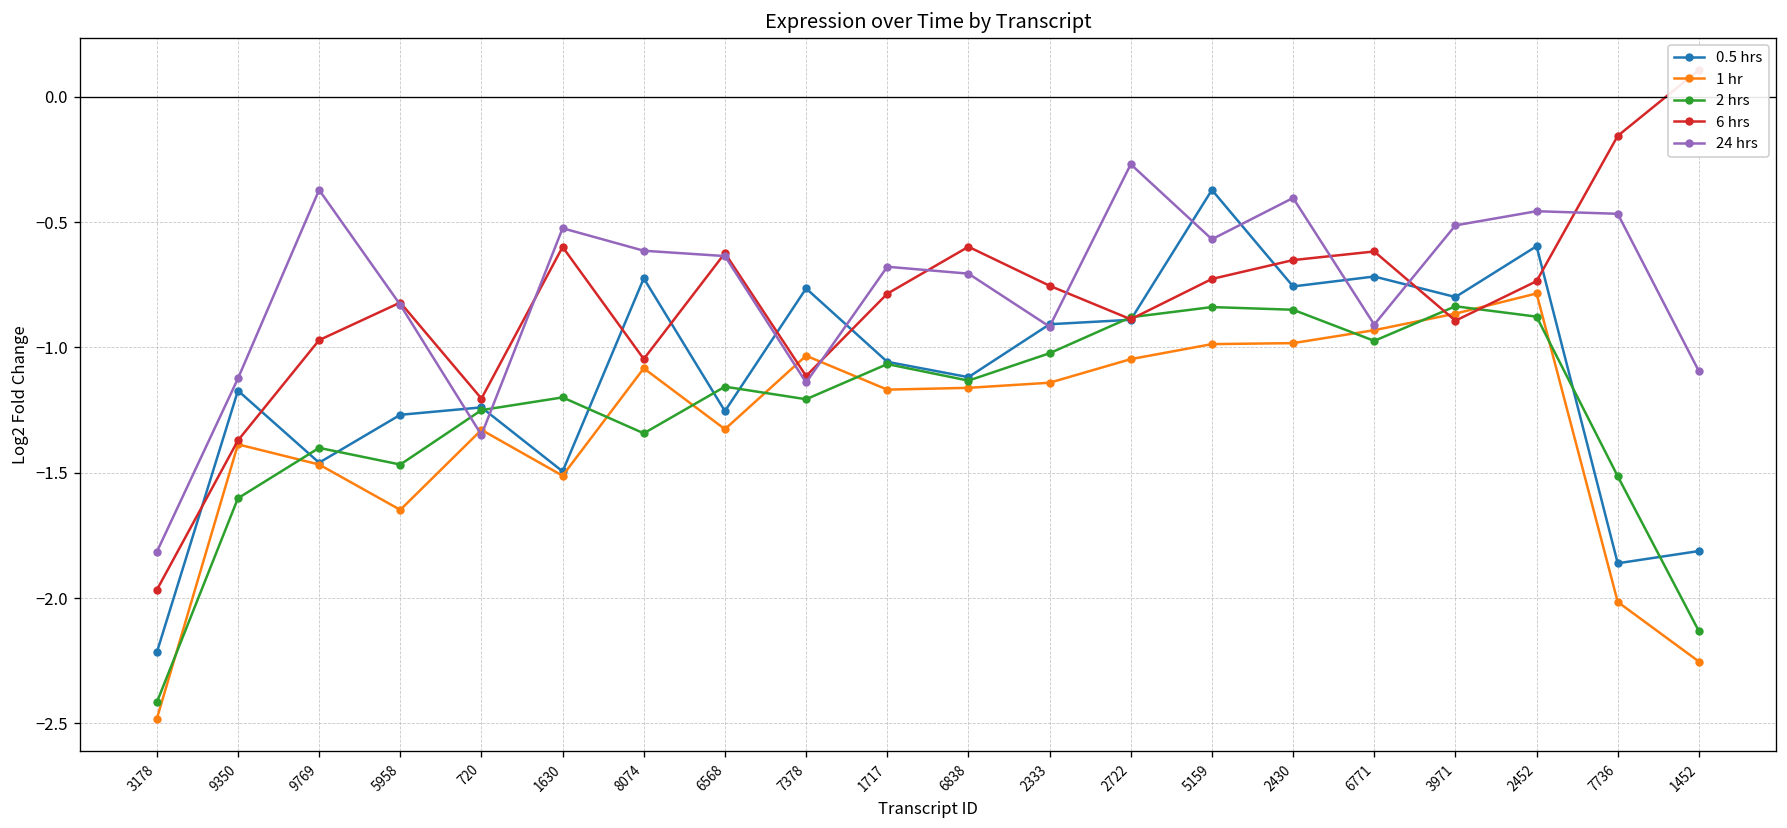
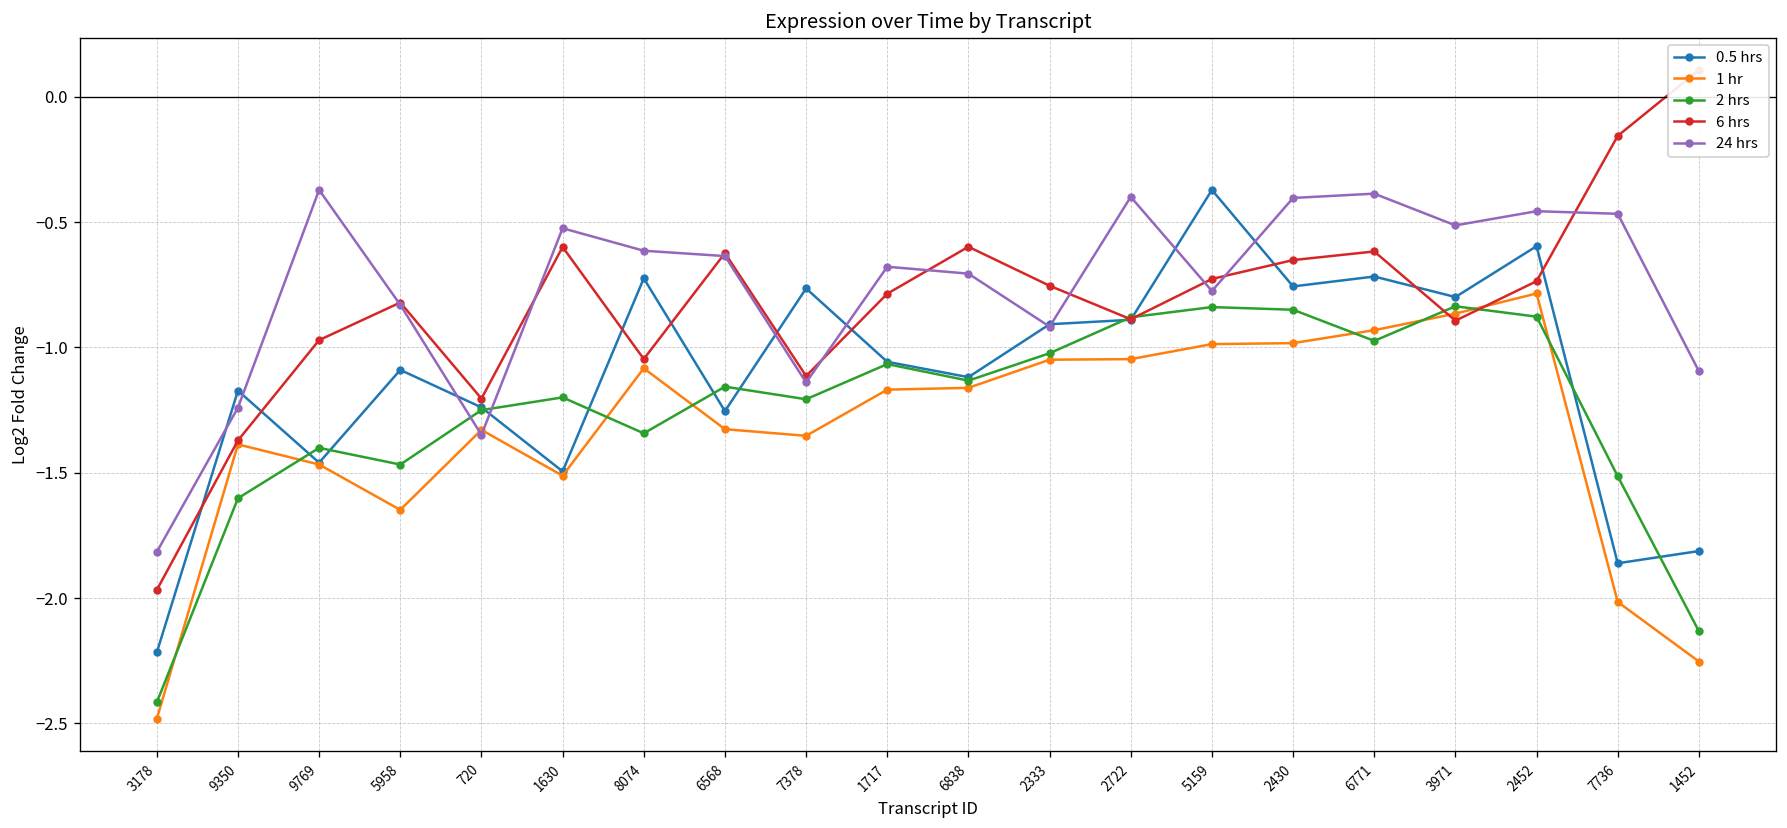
24 hrs, 9350: -1.12 -> -1.24
0.5 hrs, 5958: -1.27 -> -1.09
1 hr, 7378: -1.03 -> -1.35
1 hr, 2333: -1.14 -> -1.05
24 hrs, 2722: -0.27 -> -0.40
24 hrs, 5159: -0.57 -> -0.77
24 hrs, 6771: -0.91 -> -0.39
